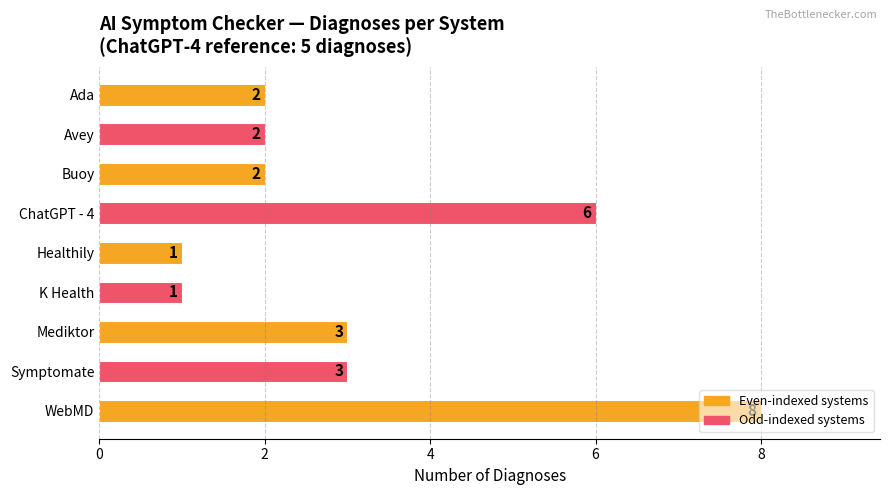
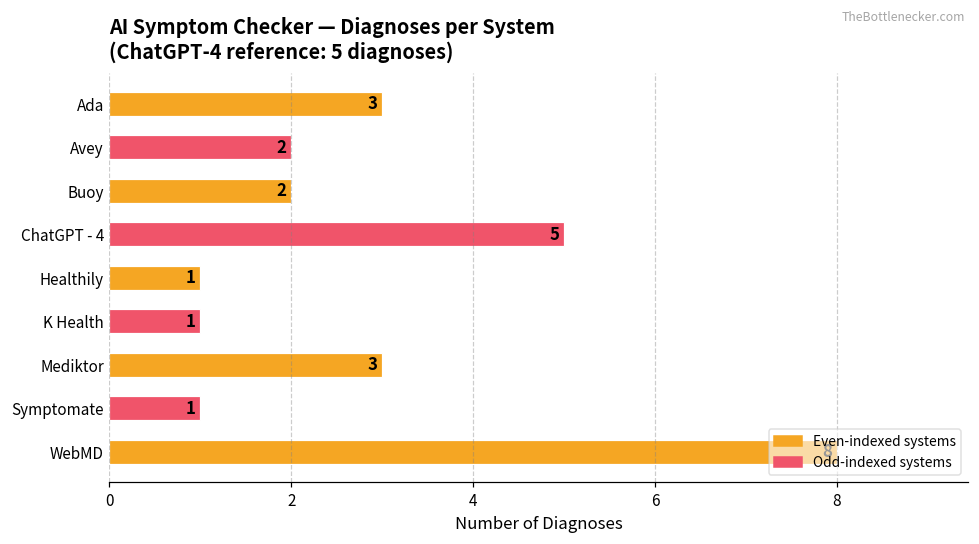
Ada: 2 -> 3
ChatGPT - 4: 6 -> 5
Symptomate: 3 -> 1
